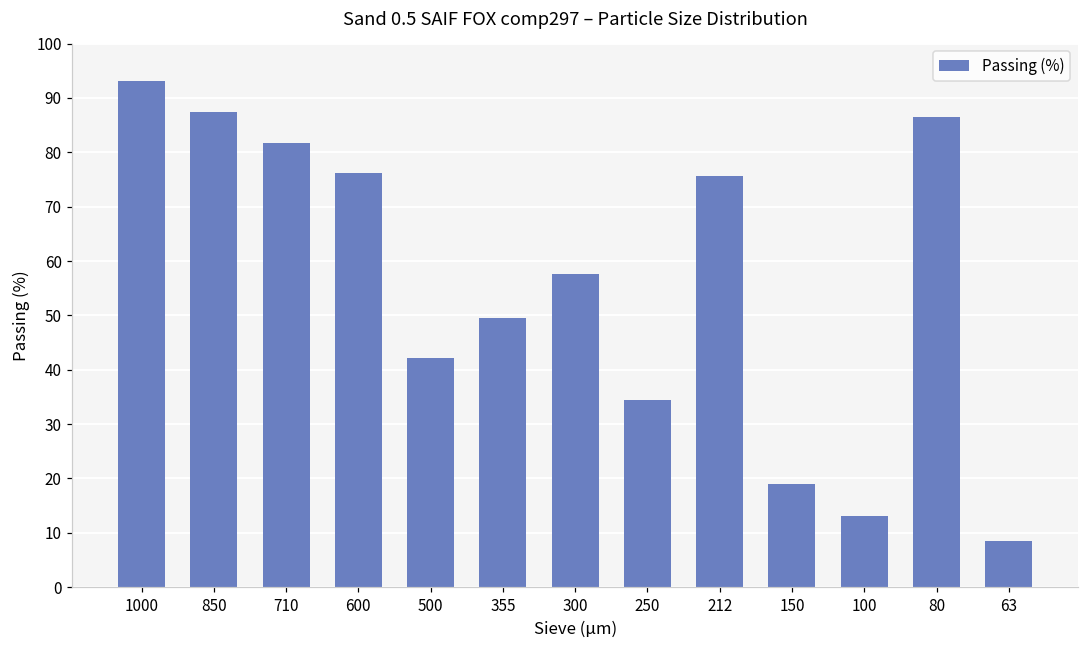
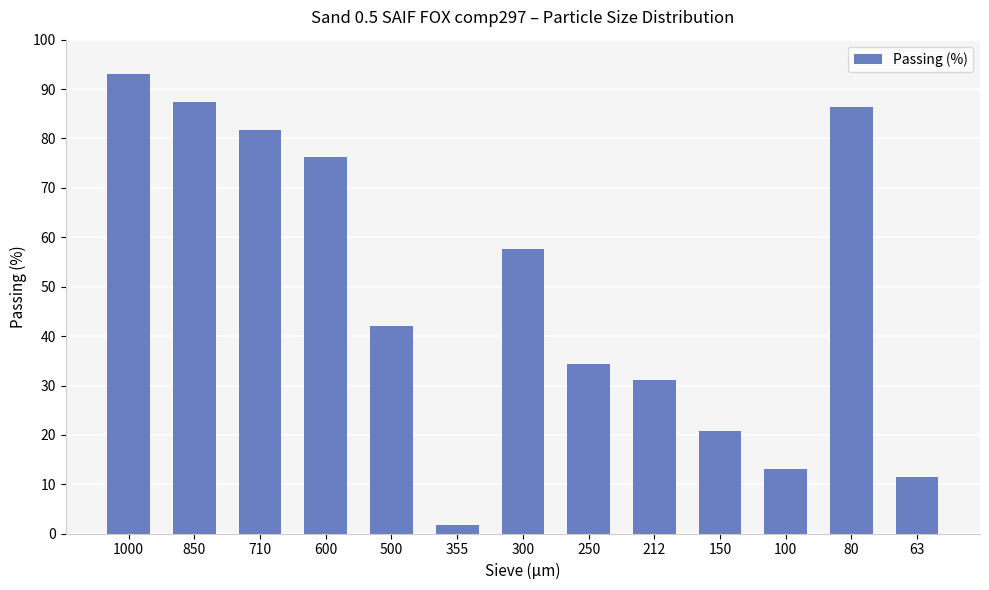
355: 50 -> 2
212: 76 -> 31
150: 19 -> 21
63: 8 -> 11
